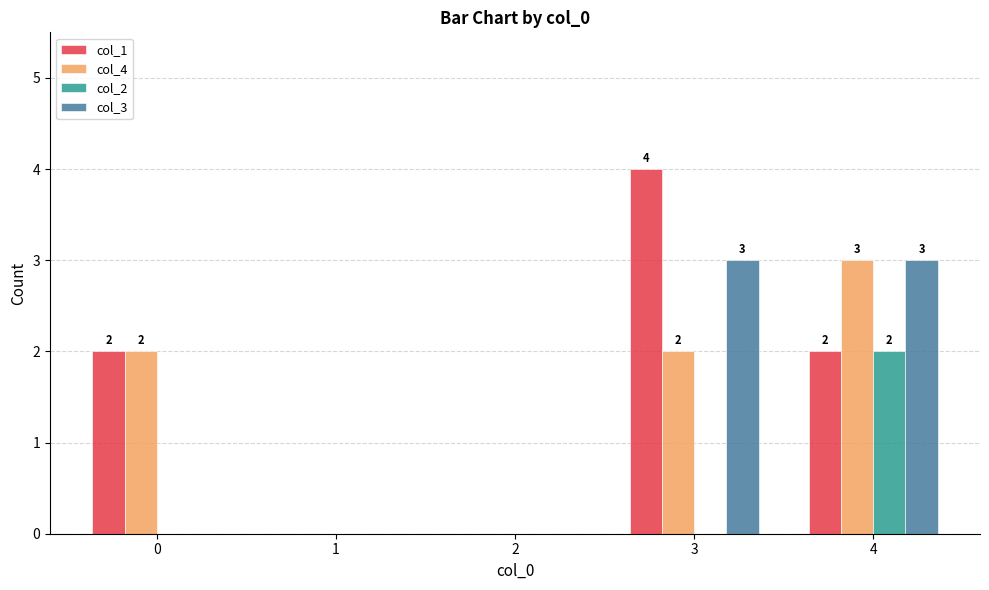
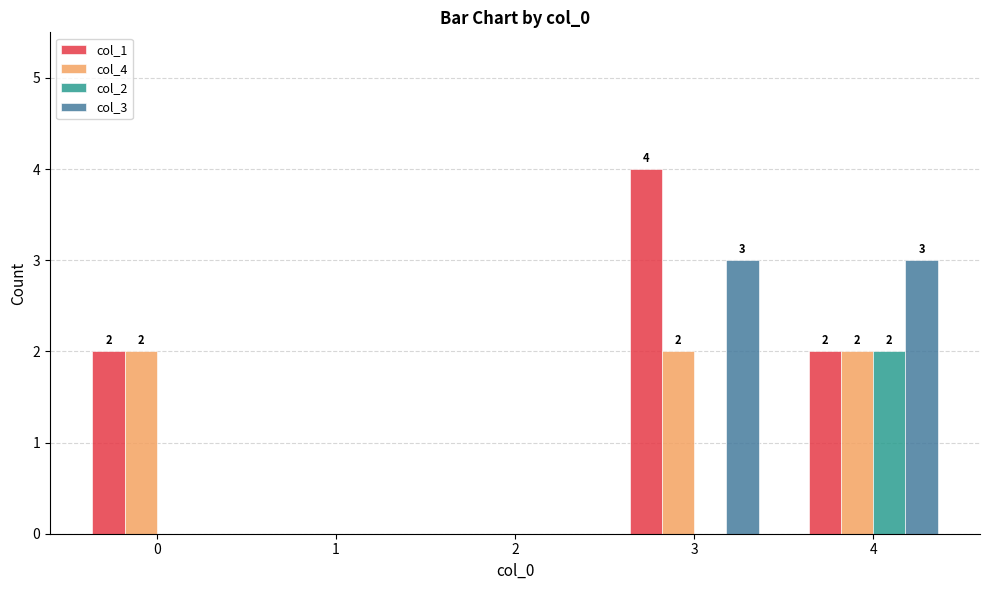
col_4, 4: 3 -> 2
